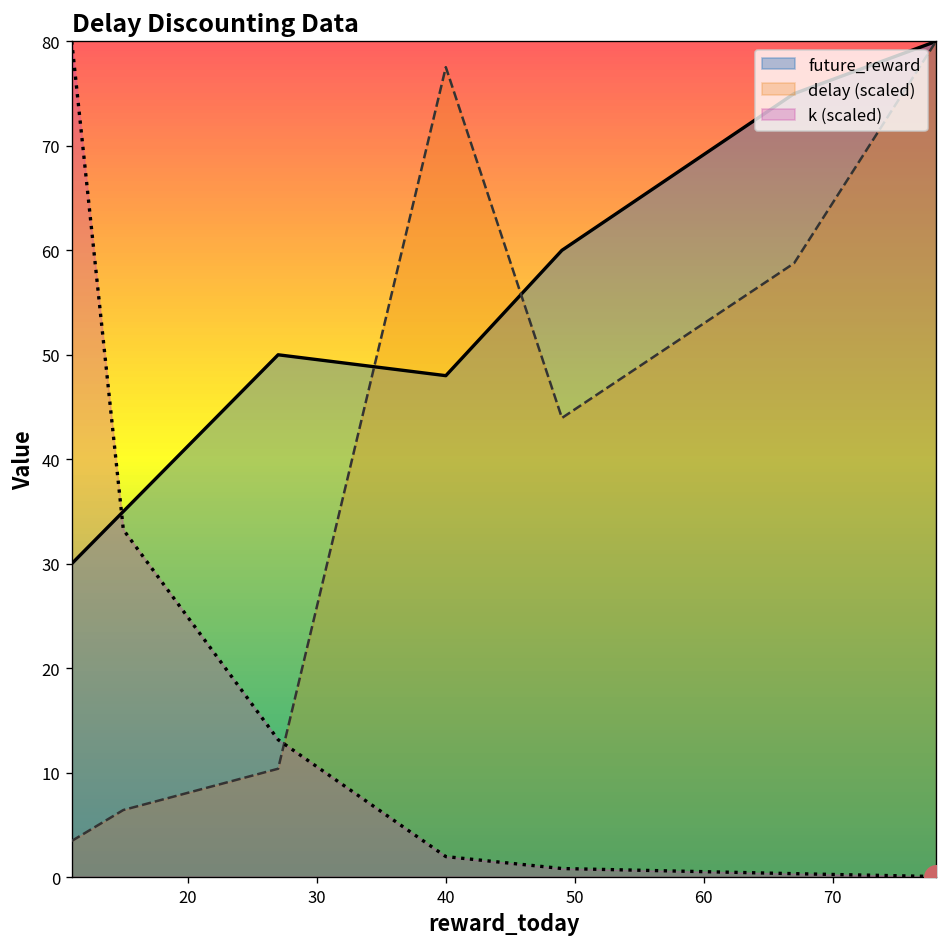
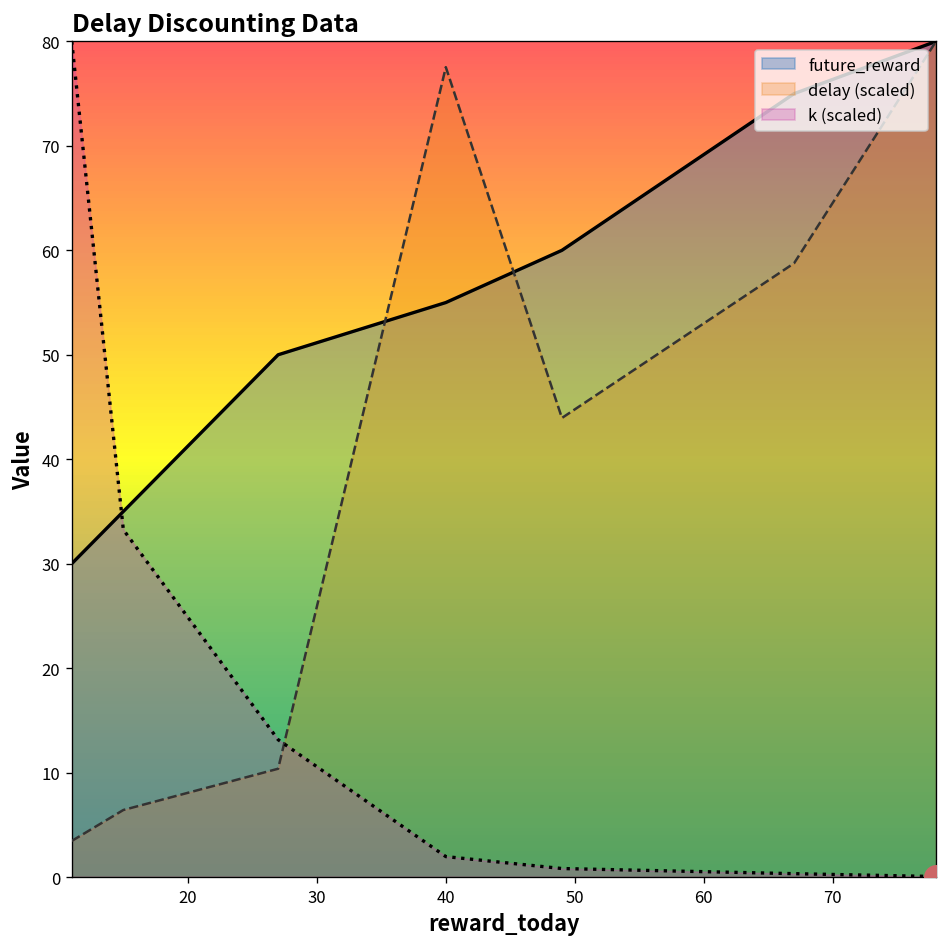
future_reward, 40: 48 -> 55
